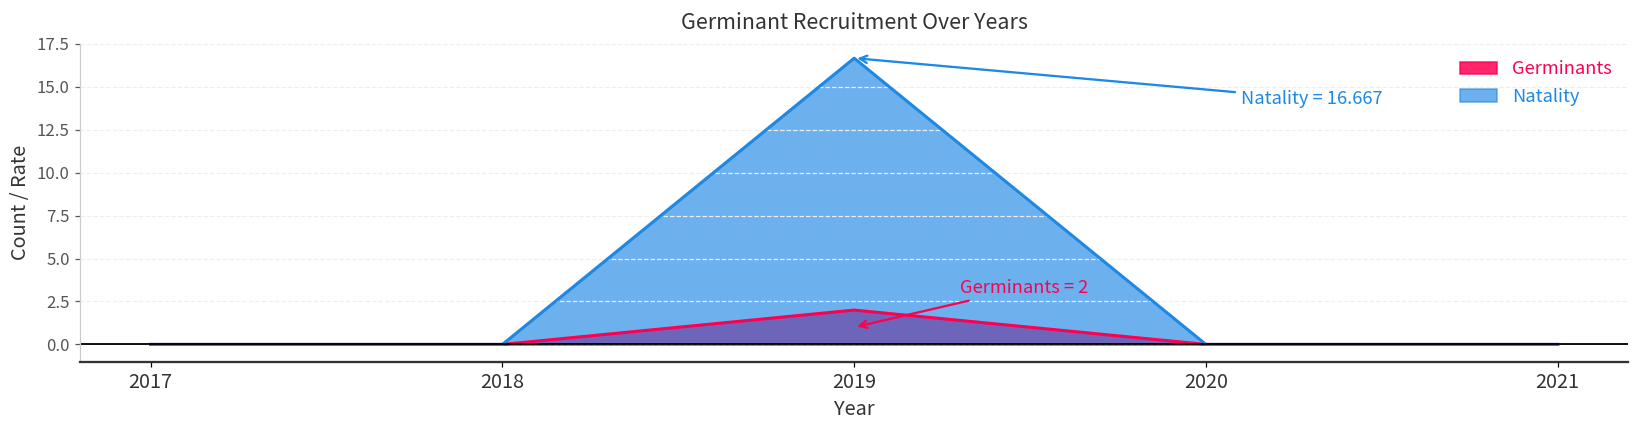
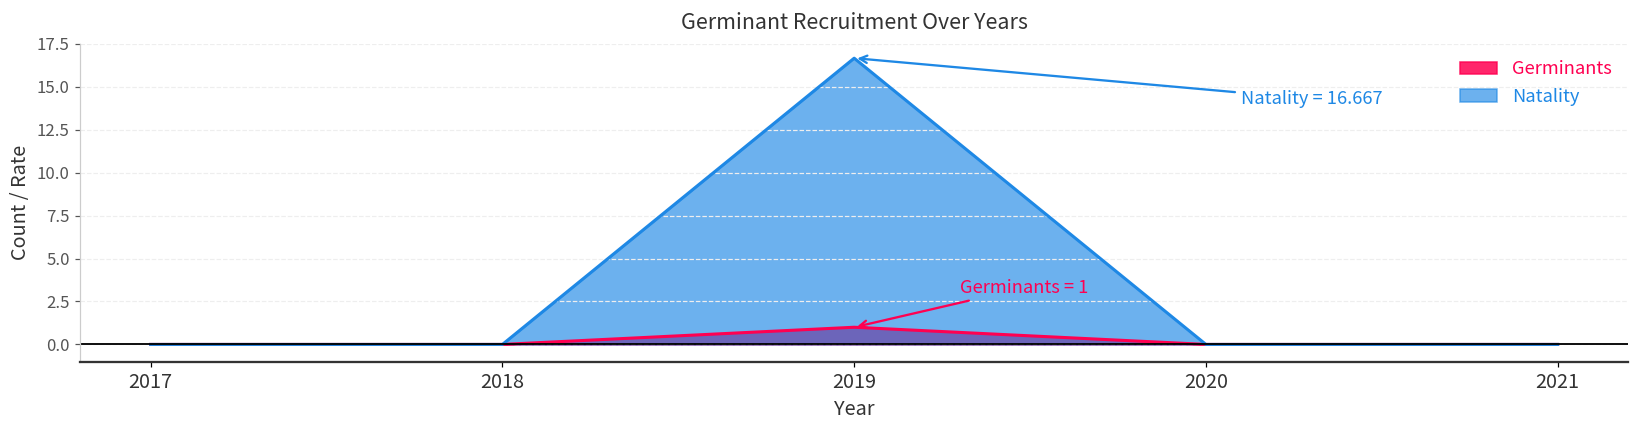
Germinants, 2019: 2 -> 1
